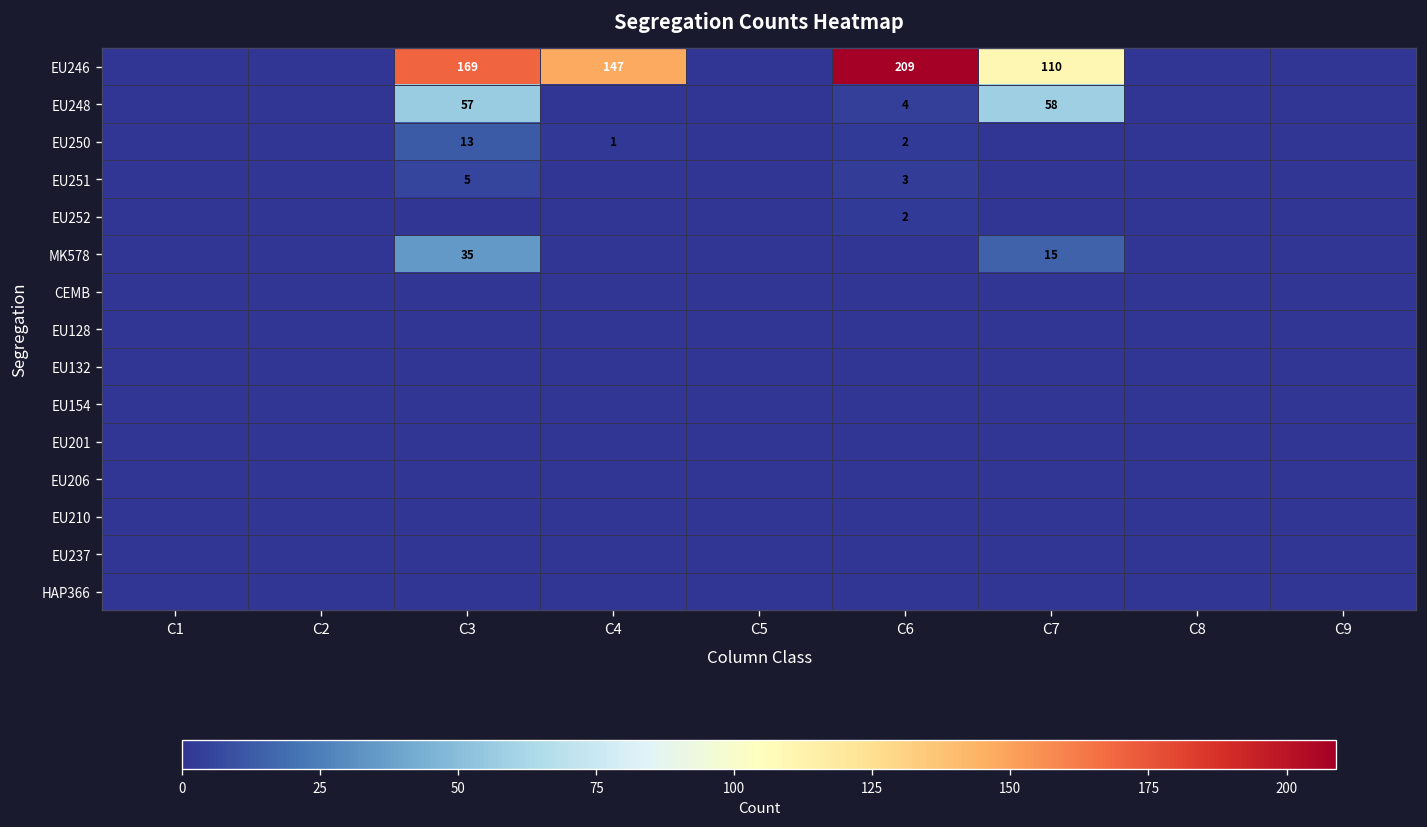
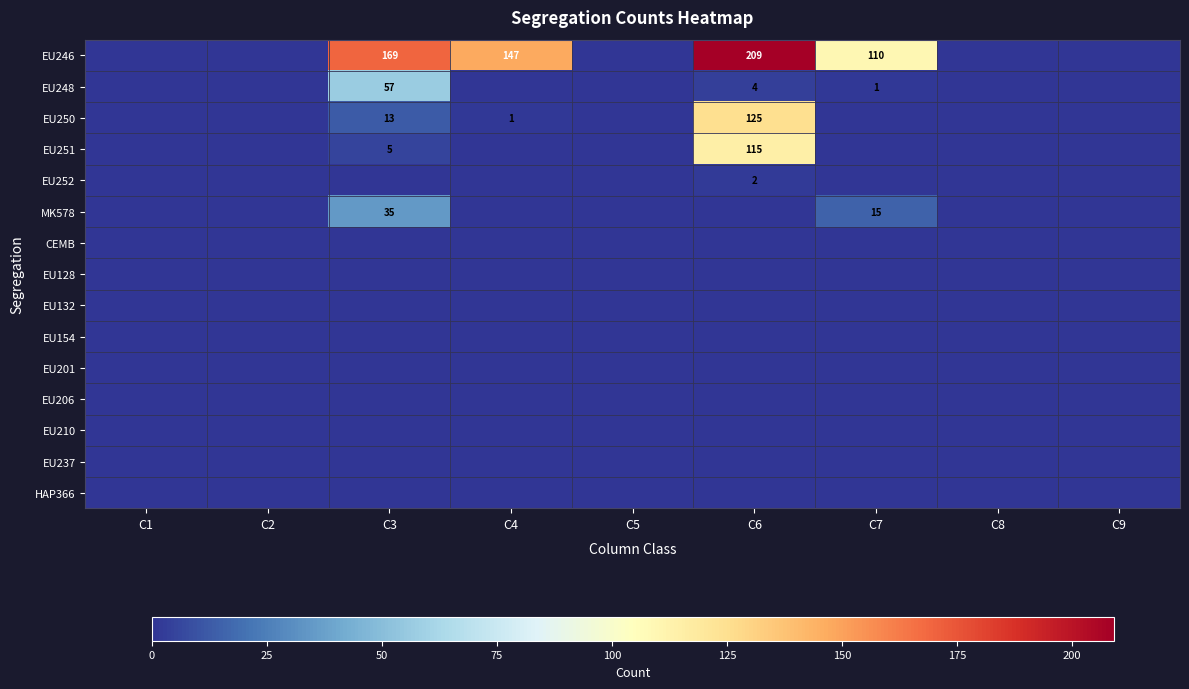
EU248, C7: 58 -> 1
EU250, C6: 2 -> 125
EU251, C6: 3 -> 115
